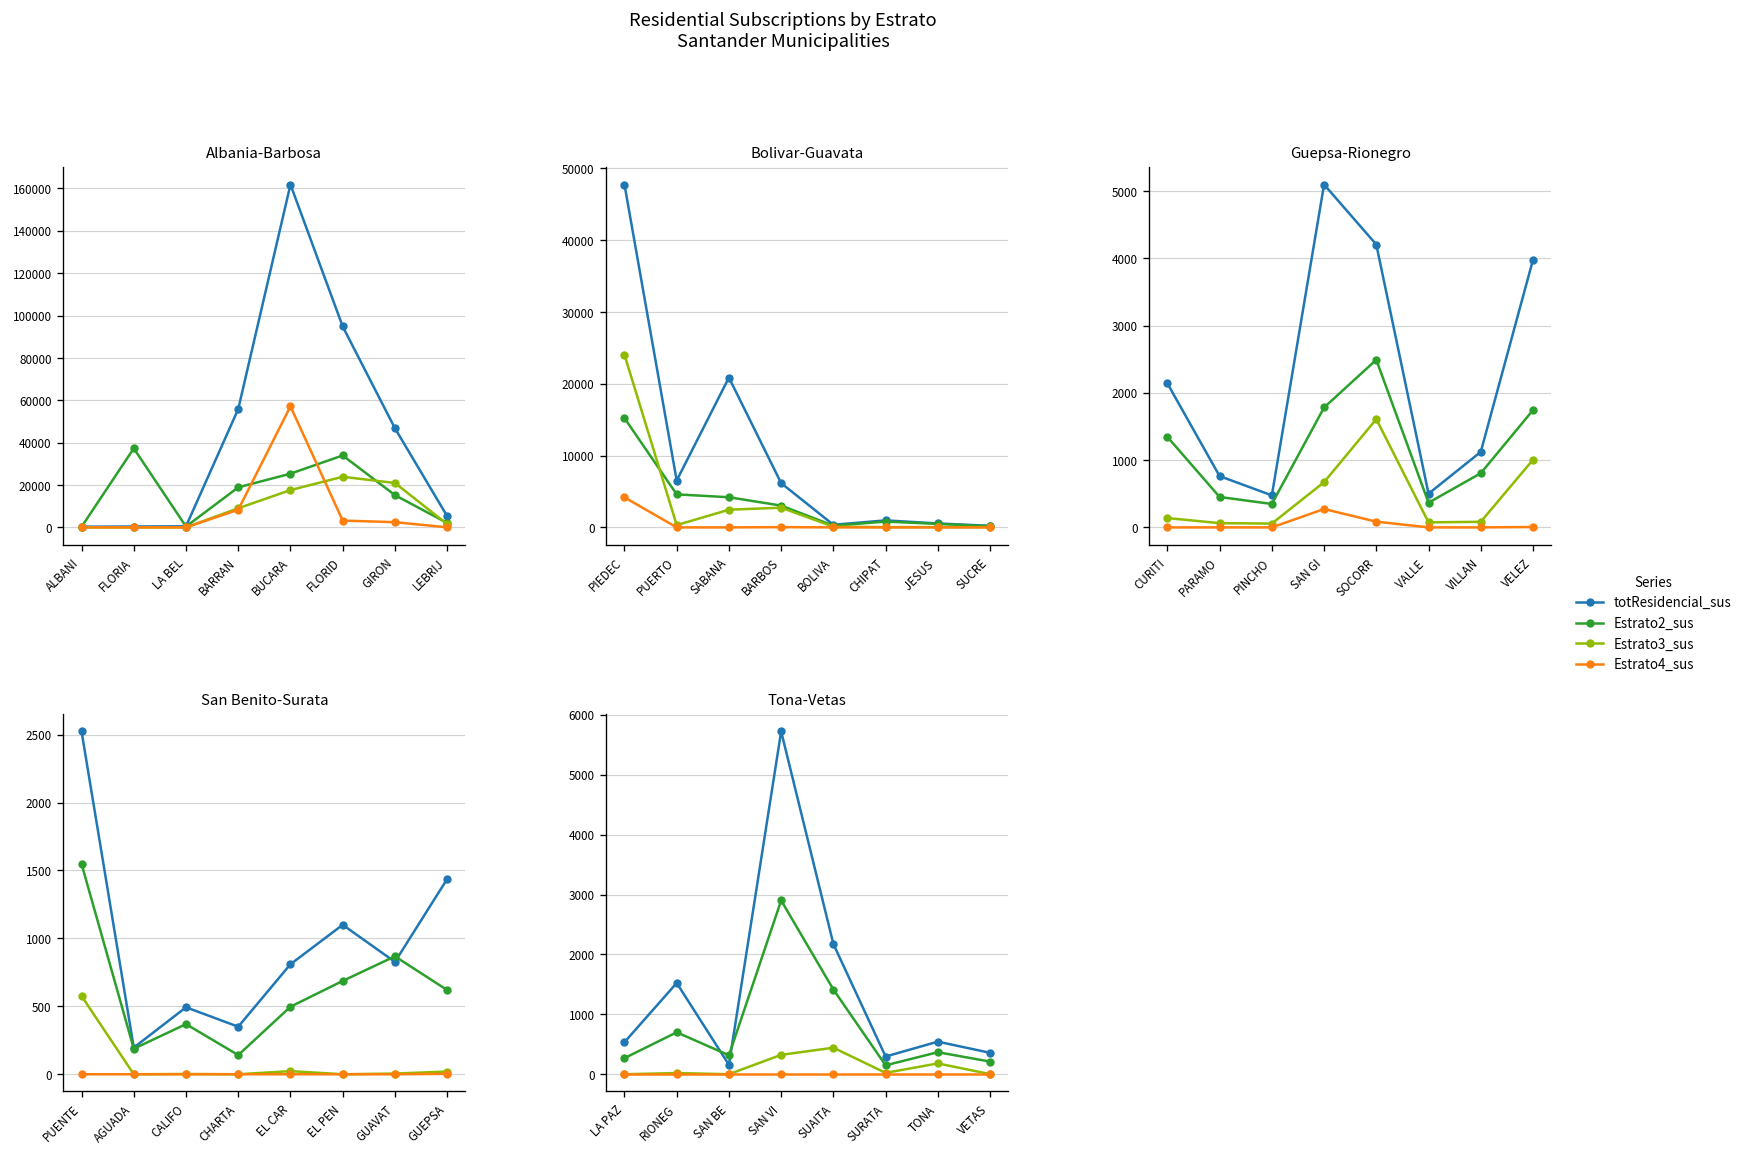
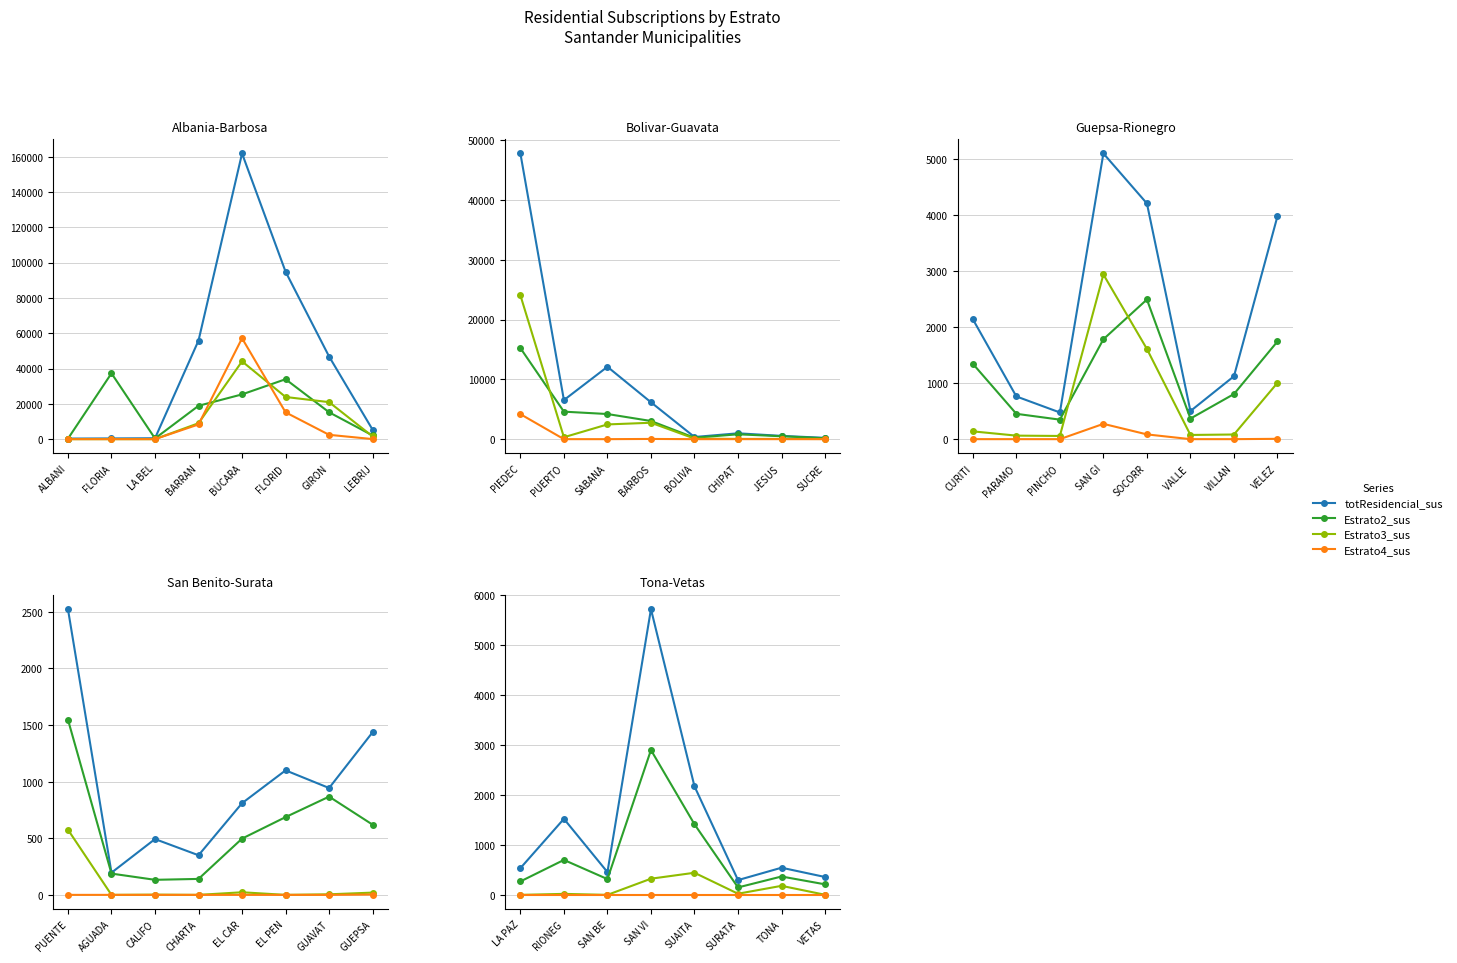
Albania-Barbosa, Estrato3_sus, BUCARA: 18000 -> 44000
Albania-Barbosa, Estrato4_sus, FLORID: 3000 -> 15000
Bolivar-Guavata, totResidencial_sus, SABANA: 21000 -> 12000
Guepsa-Rionegro, Estrato3_sus, SAN GI: 700 -> 2900
San Benito-Surata, Estrato2_sus, CALIFO: 370 -> 130
San Benito-Surata, totResidencial_sus, GUAVAT: 830 -> 940
Tona-Vetas, totResidencial_sus, SAN BE: 200 -> 500
